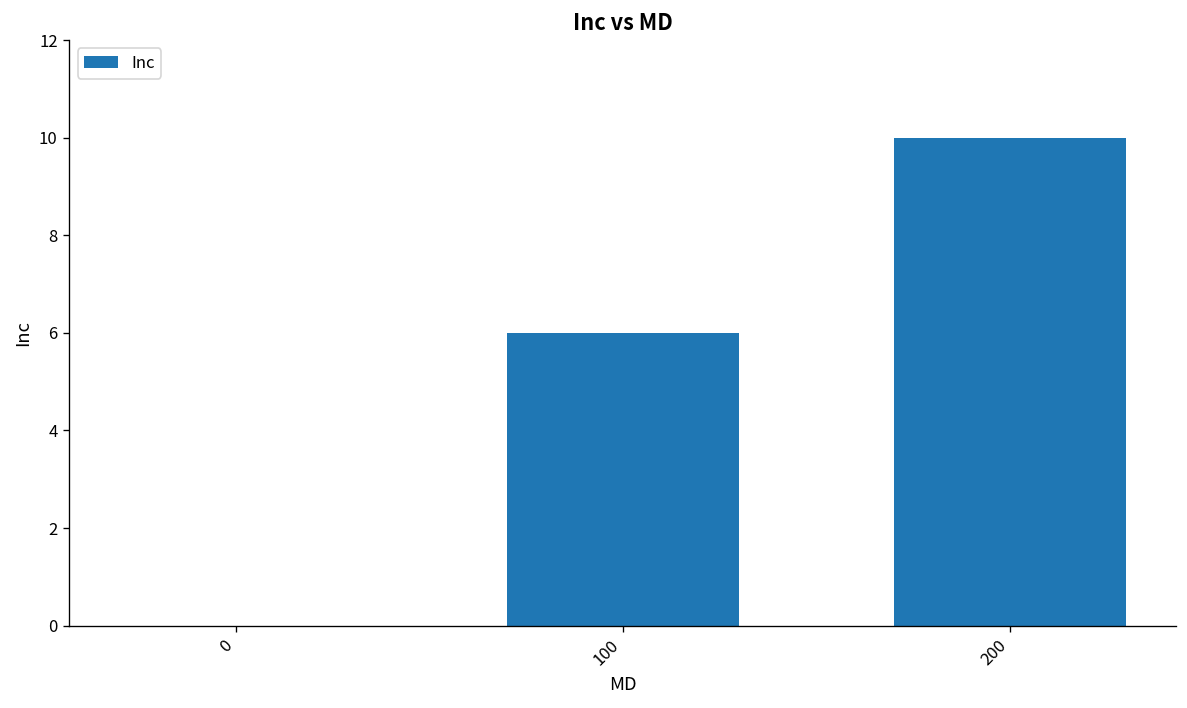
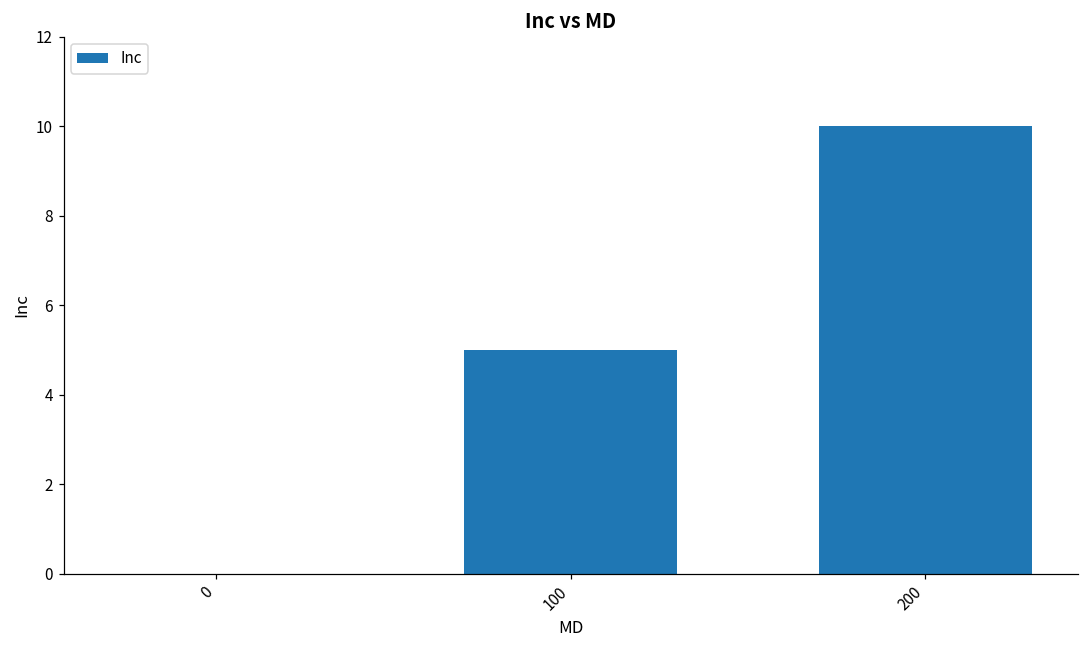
100: 6 -> 5
